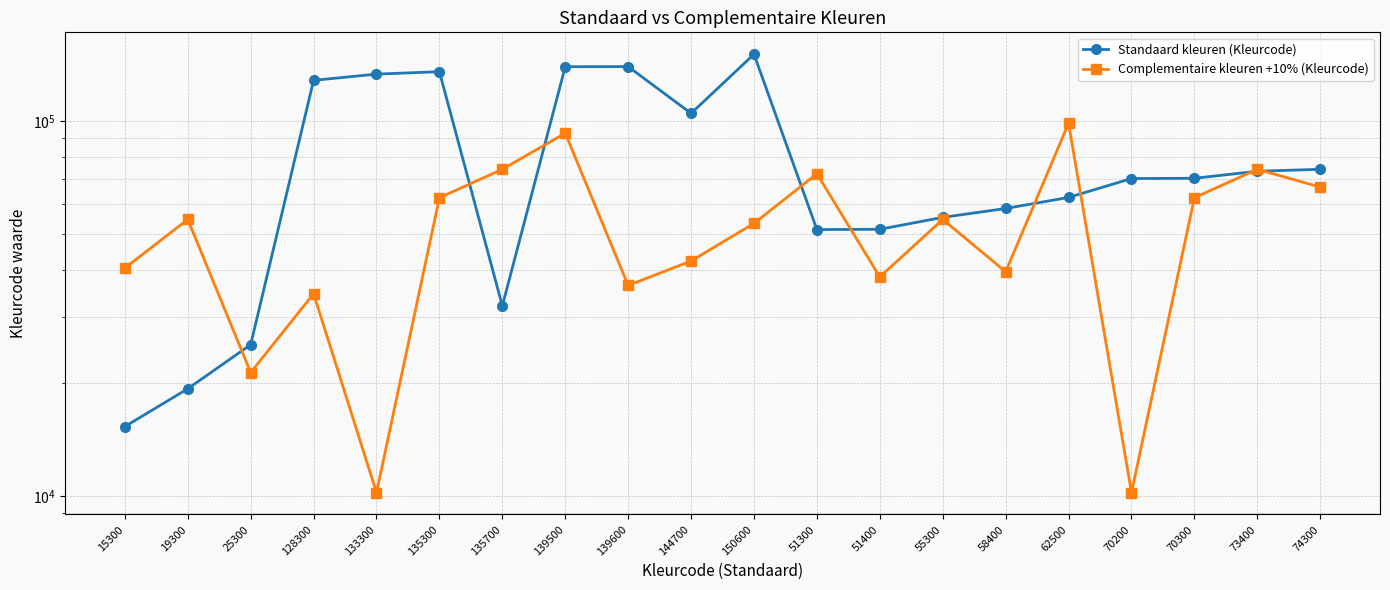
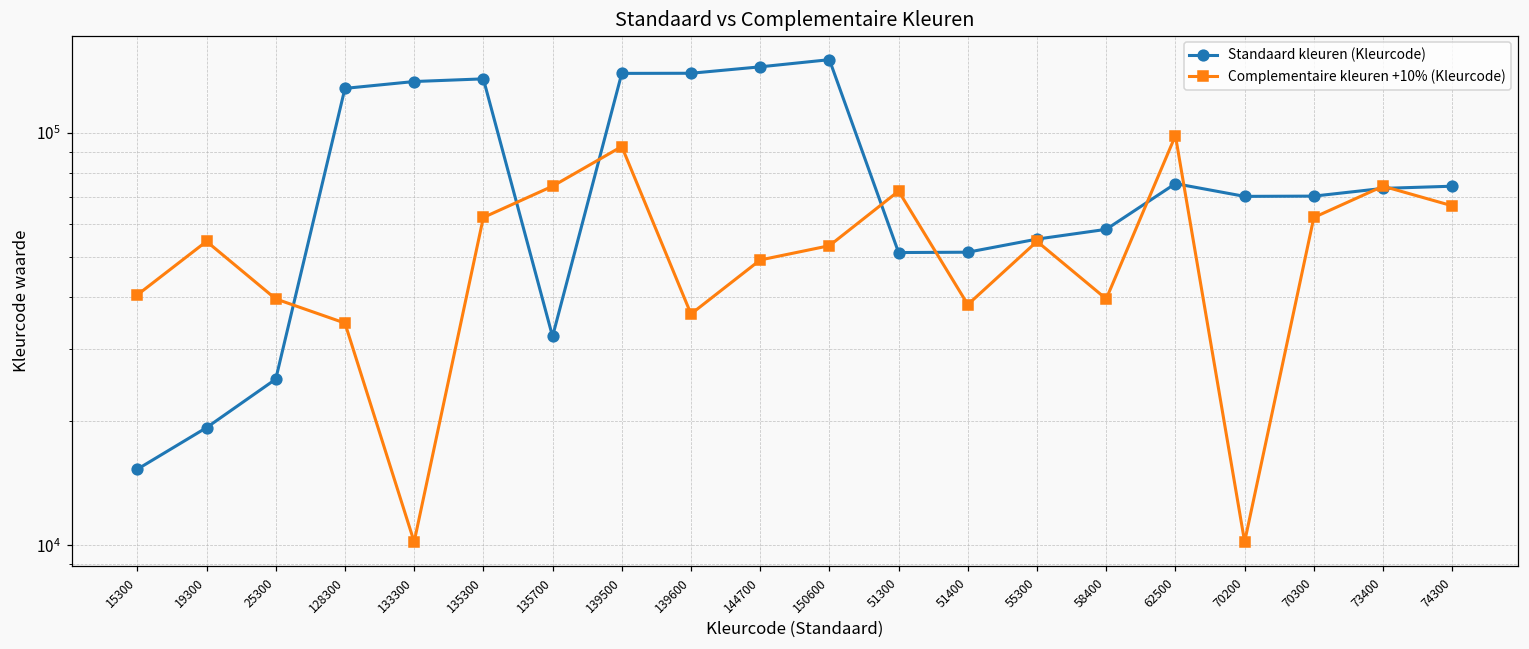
Complementaire kleuren +10% (Kleurcode), 25300: 21000 -> 40000
Standaard kleuren (Kleurcode), 144700: 105000 -> 145000
Complementaire kleuren +10% (Kleurcode), 144700: 42000 -> 49000
Standaard kleuren (Kleurcode), 62500: 63000 -> 75000
